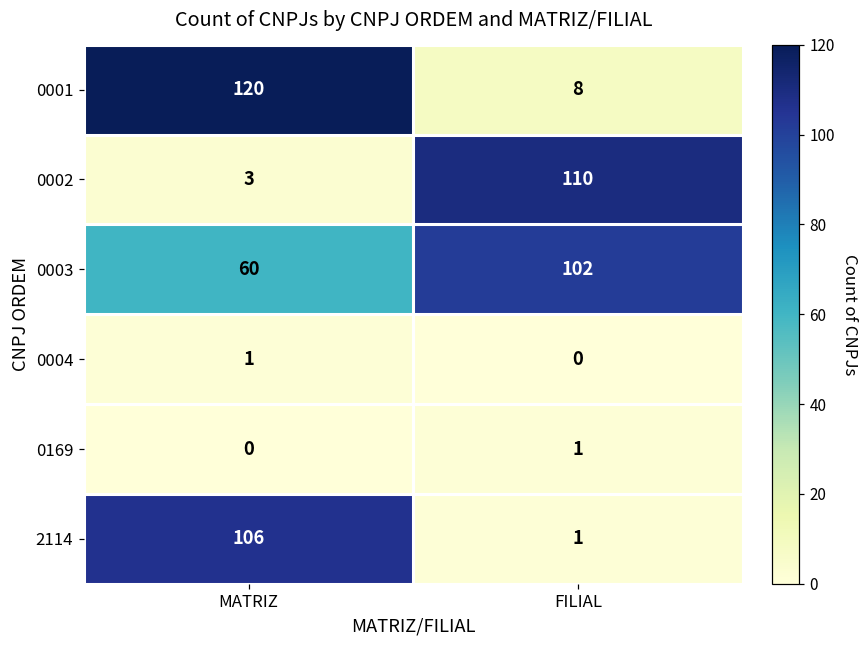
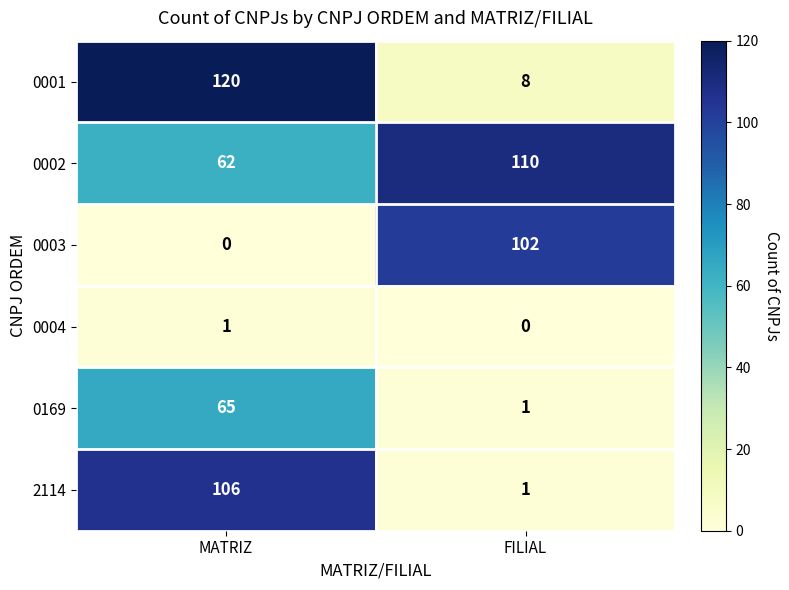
0002, MATRIZ: 3 -> 62
0003, MATRIZ: 60 -> 0
0169, MATRIZ: 0 -> 65
